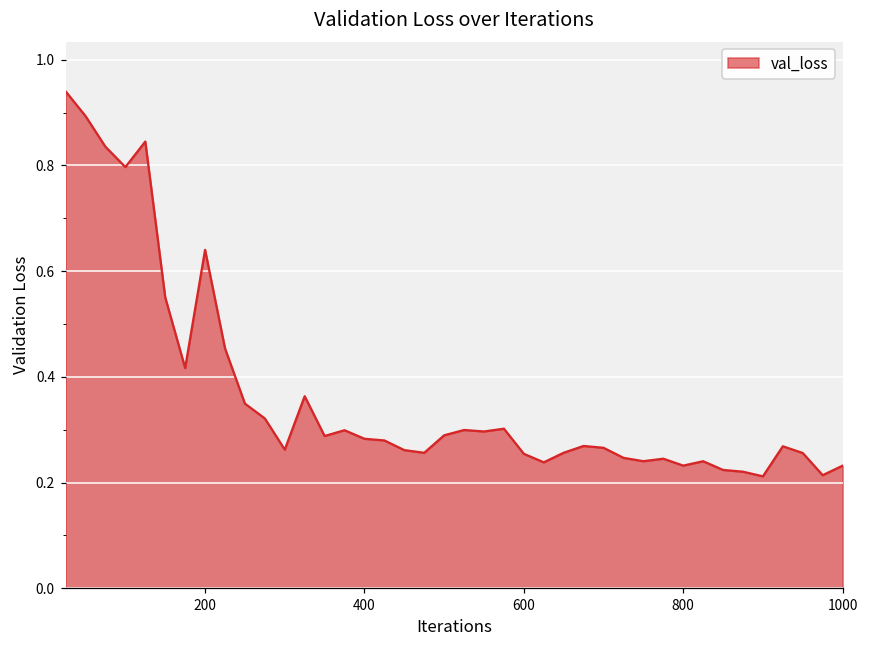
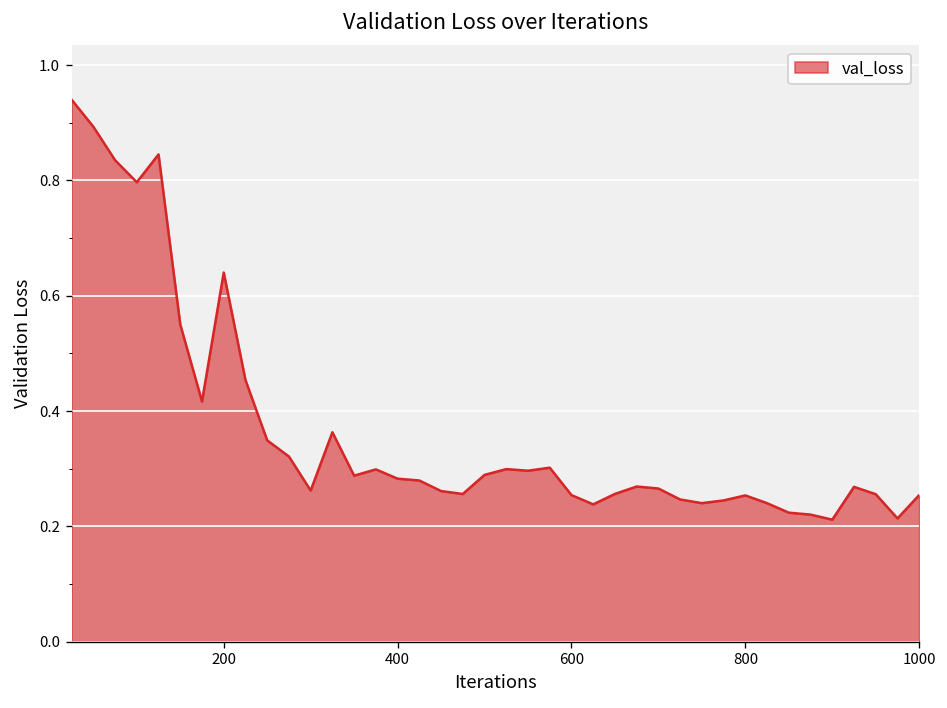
800: 0.23 -> 0.25
1000: 0.23 -> 0.25
